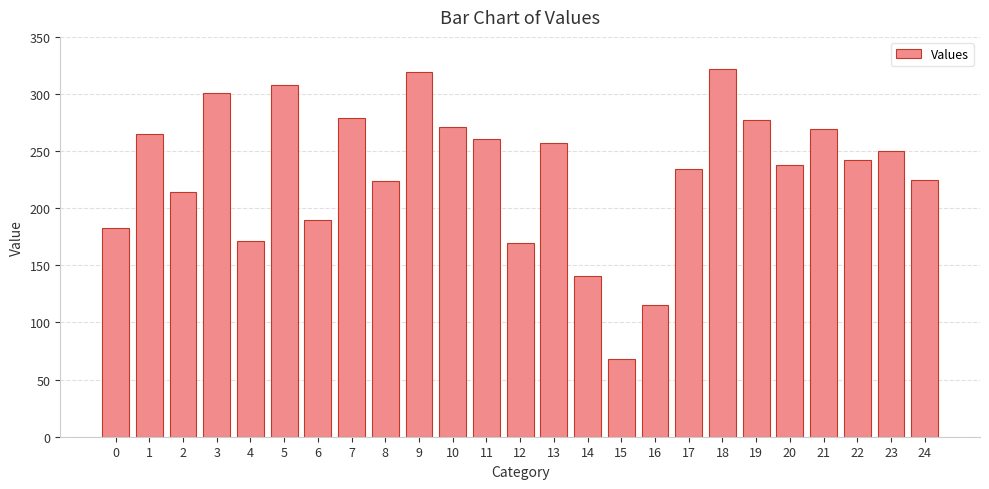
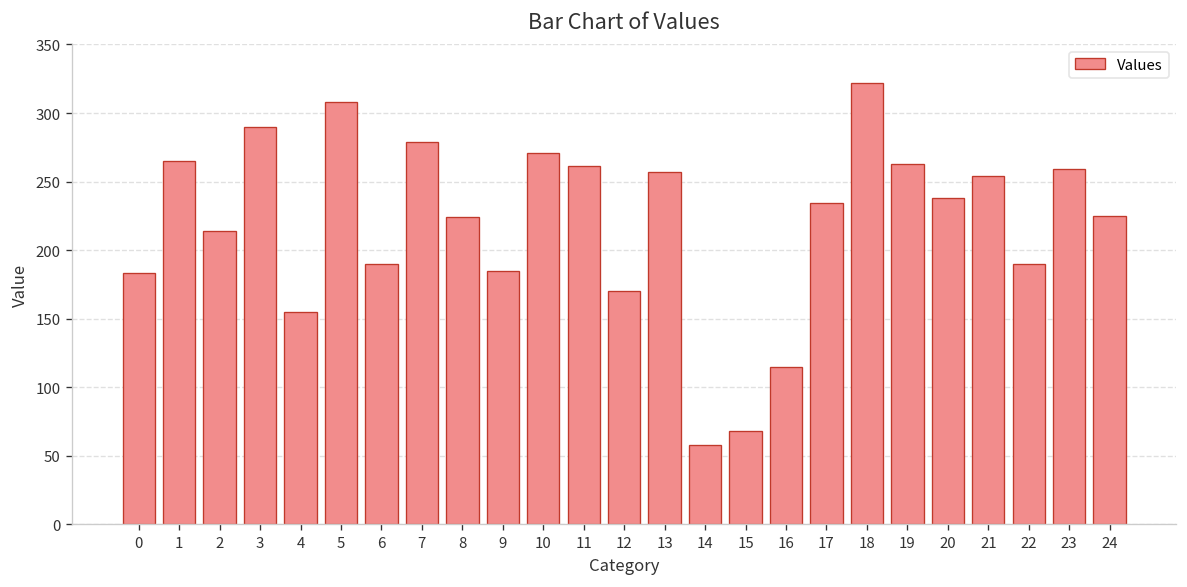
3: 301 -> 290
4: 171 -> 155
9: 319 -> 185
14: 141 -> 58
19: 277 -> 263
21: 269 -> 254
22: 242 -> 190
23: 250 -> 259
